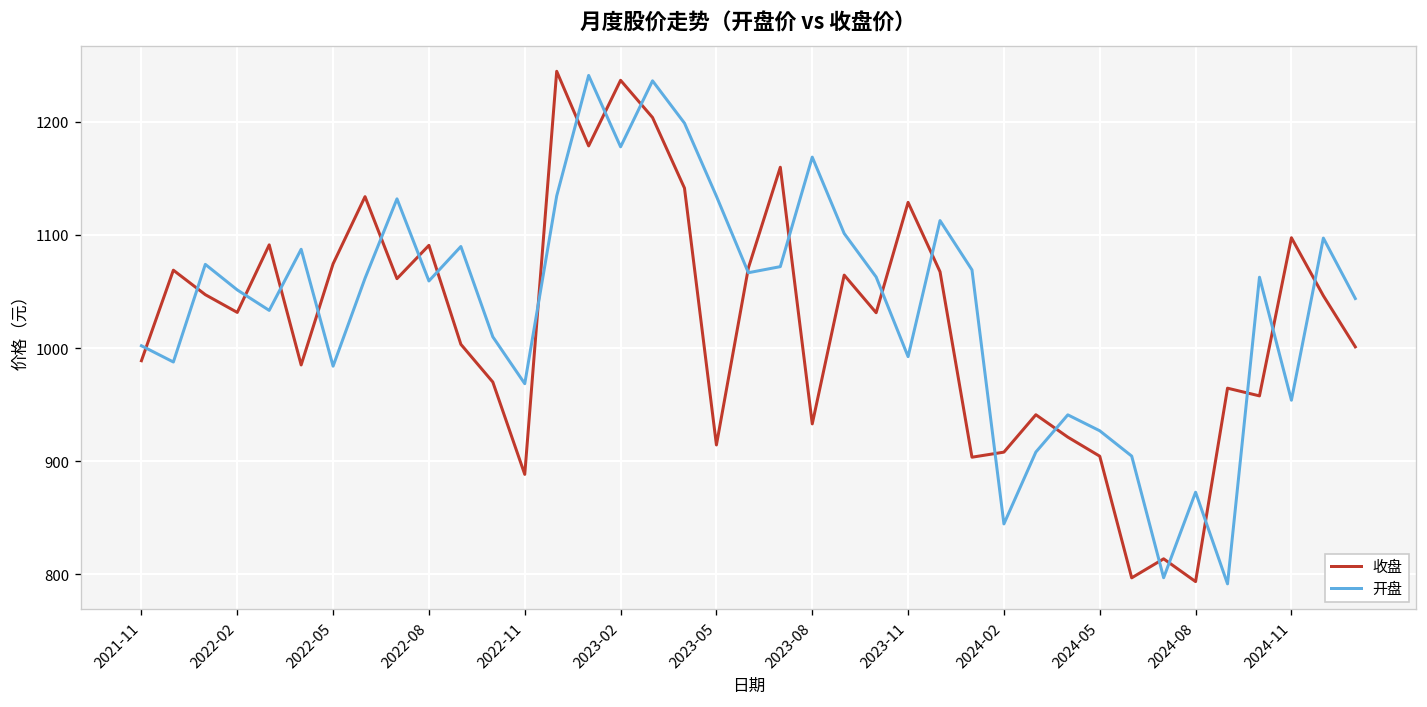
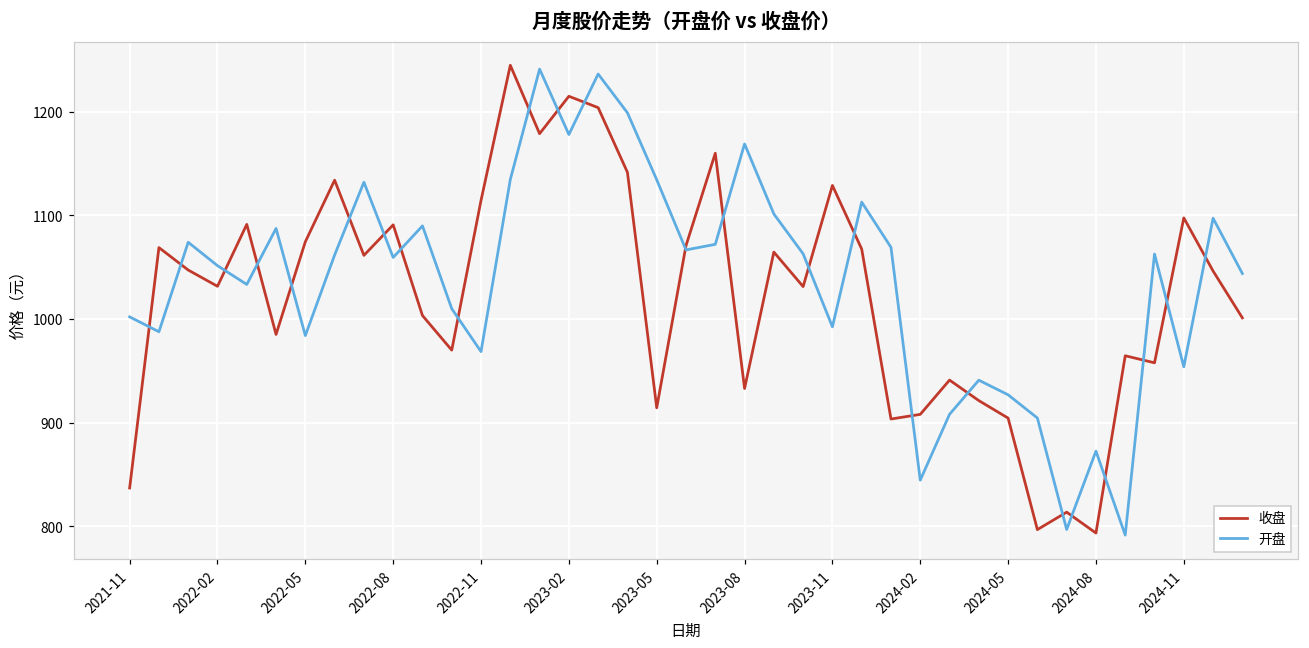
收盘, 2021-11: 990 -> 840
收盘, 2022-11: 890 -> 1110
收盘, 2023-02: 1240 -> 1210
